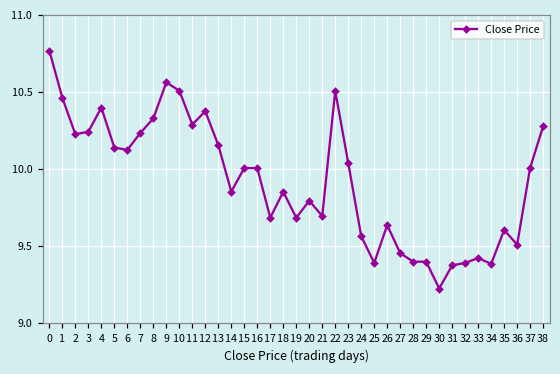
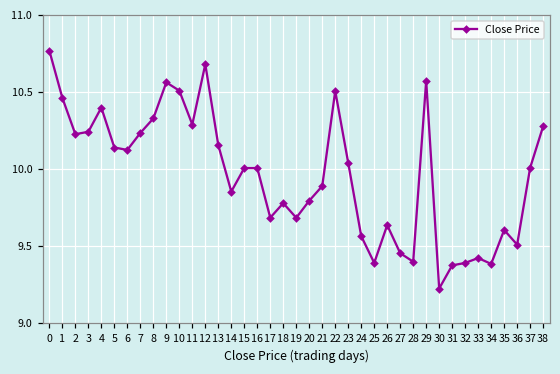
12: 10.38 -> 10.68
18: 9.85 -> 9.78
21: 9.70 -> 9.89
29: 9.40 -> 10.58
